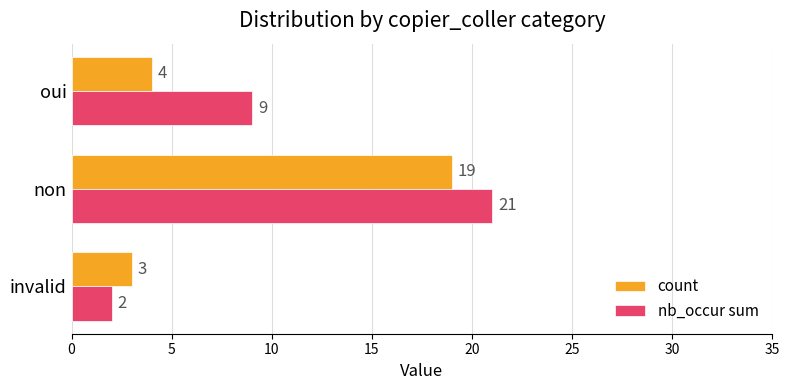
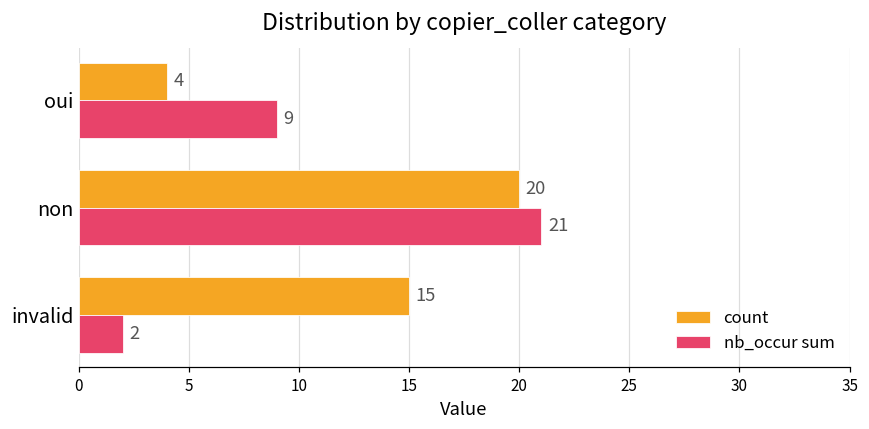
count, non: 19 -> 20
count, invalid: 3 -> 15
